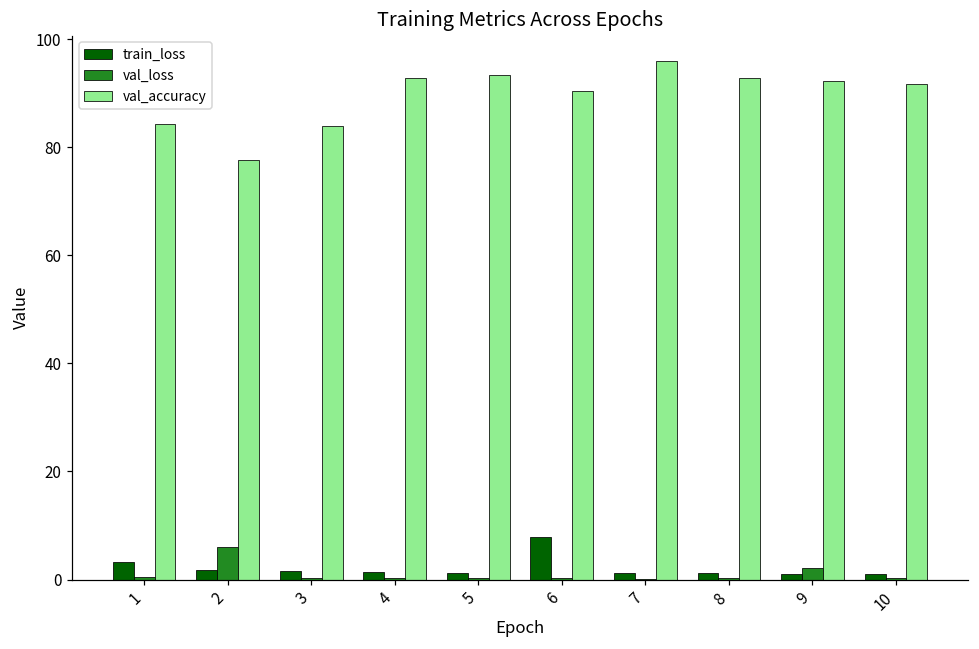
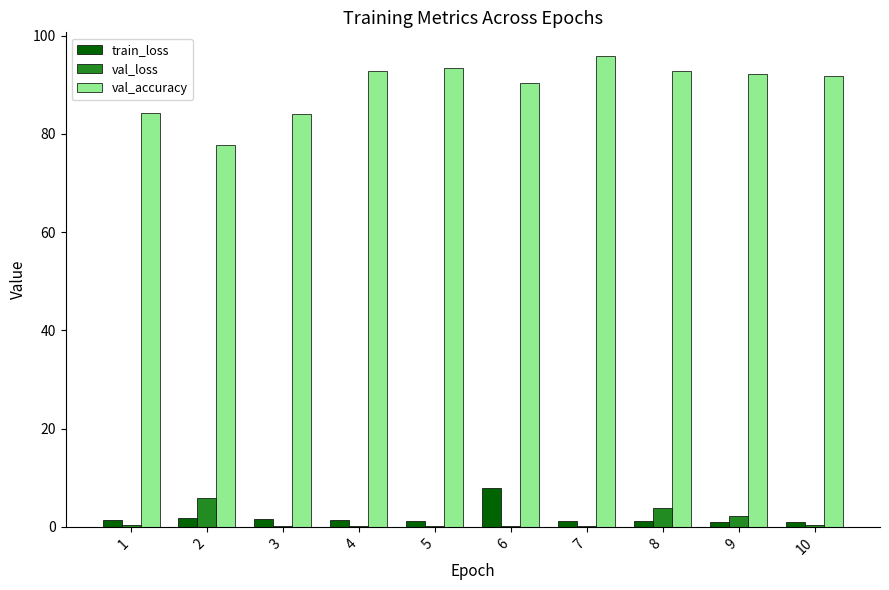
train_loss, 1: 3 -> 1
val_loss, 8: 0 -> 4
